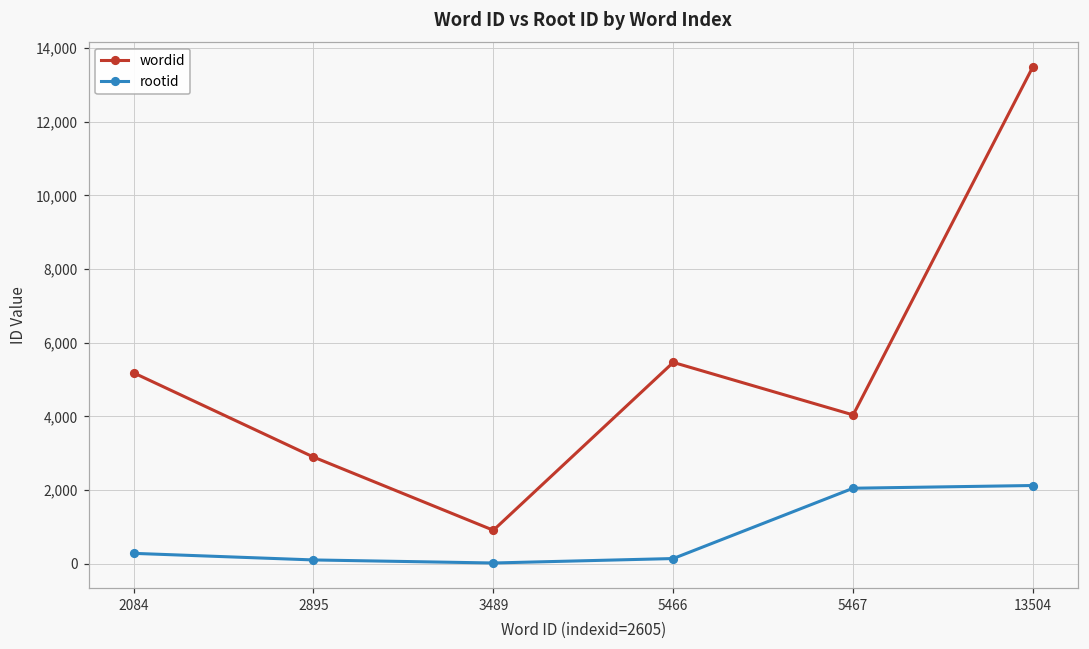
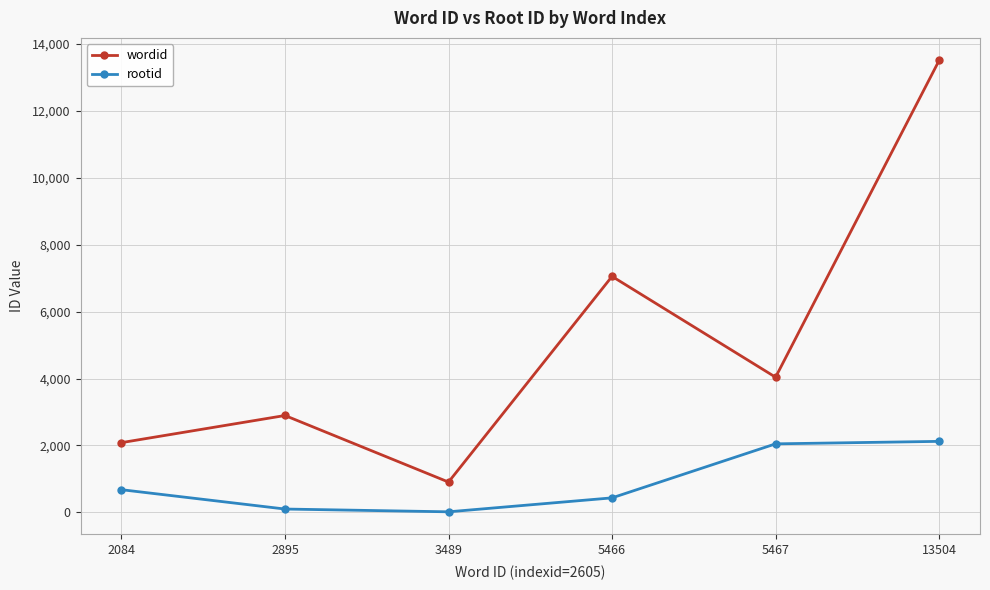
wordid, 2084: 5,200 -> 2,100
rootid, 2084: 300 -> 700
wordid, 5466: 5,500 -> 7,100
rootid, 5466: 100 -> 400
